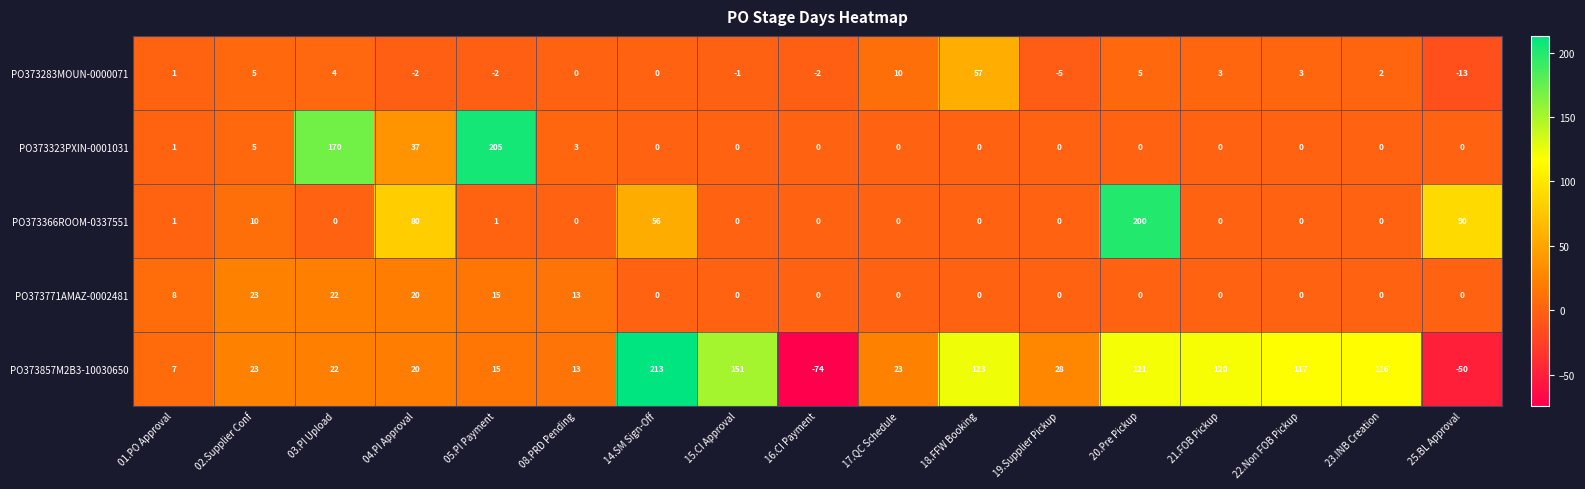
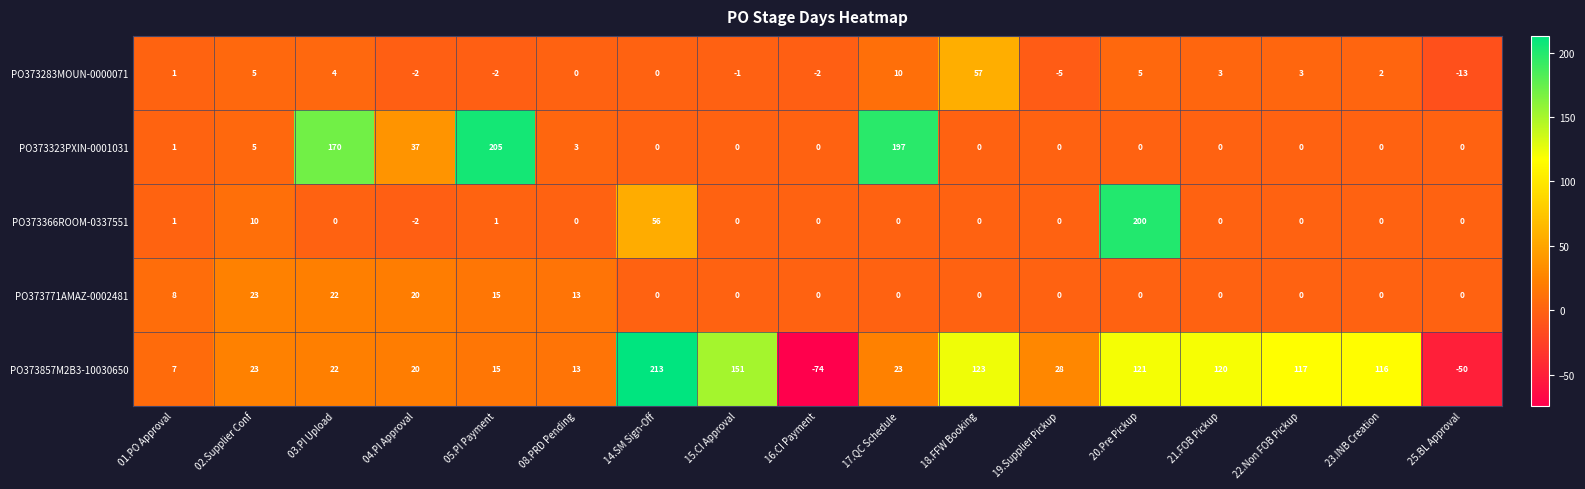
PO373323PXIN-0001031, 17.QC Schedule: 0 -> 197
PO373366ROOM-0337551, 04.PI Approval: 80 -> -2
PO373366ROOM-0337551, 25.BL Approval: 90 -> 0
